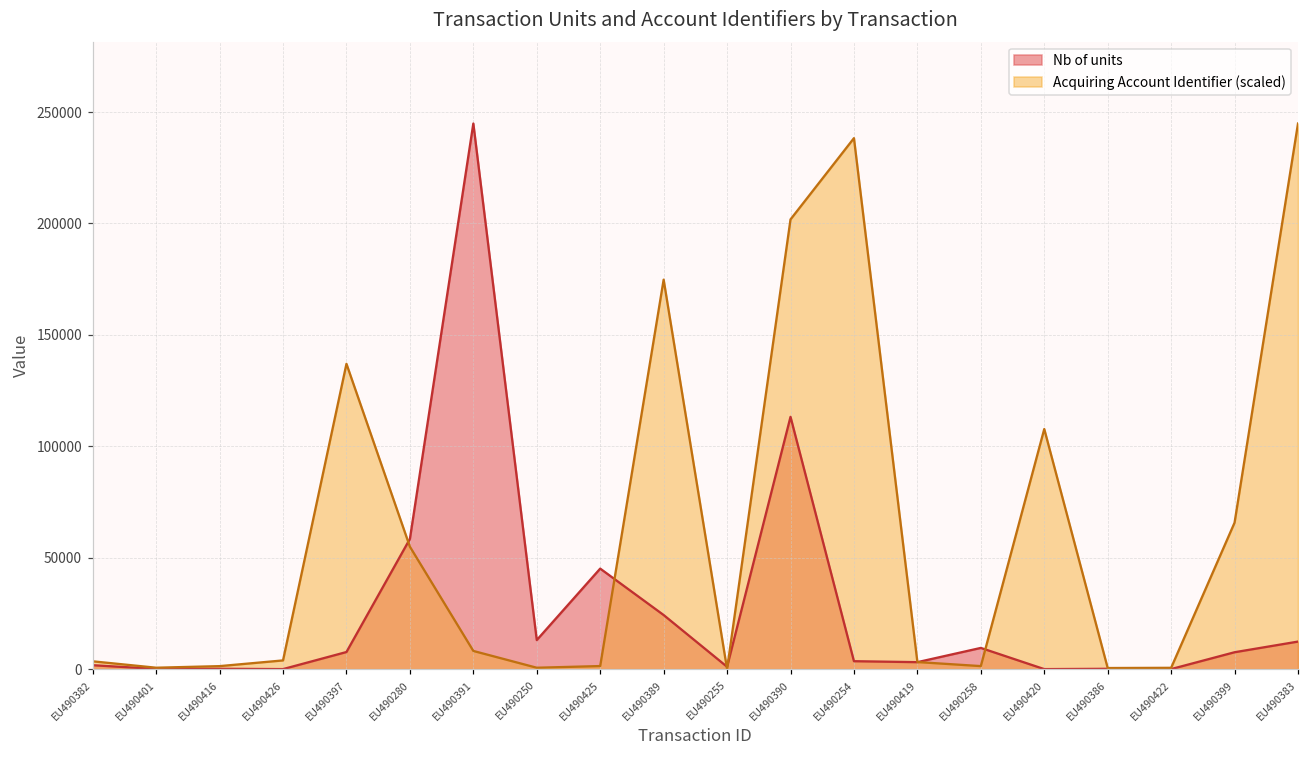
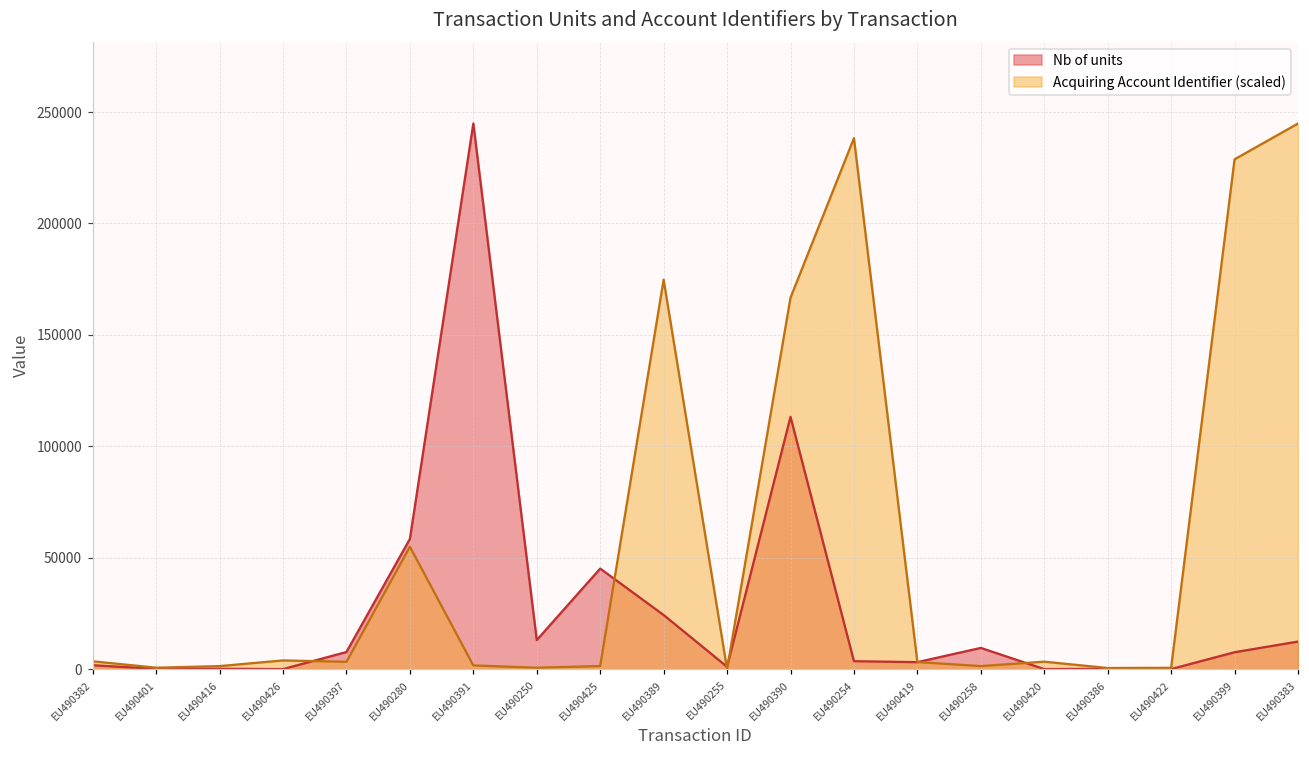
Acquiring Account Identifier (scaled), EU490397: 137000 -> 3000
Acquiring Account Identifier (scaled), EU490391: 8000 -> 2000
Acquiring Account Identifier (scaled), EU490390: 202000 -> 167000
Acquiring Account Identifier (scaled), EU490420: 108000 -> 3000
Acquiring Account Identifier (scaled), EU490399: 66000 -> 229000
